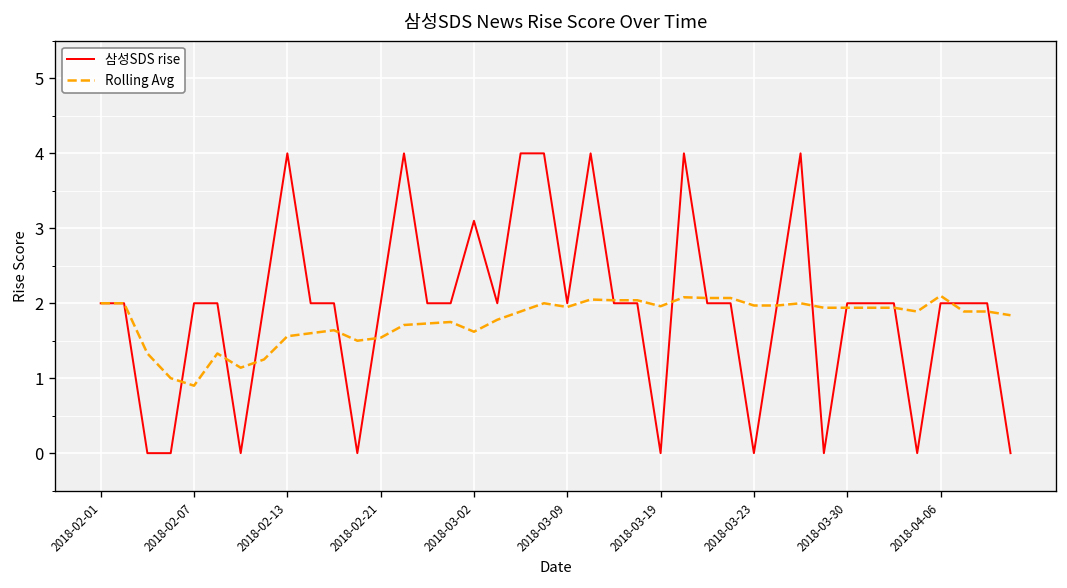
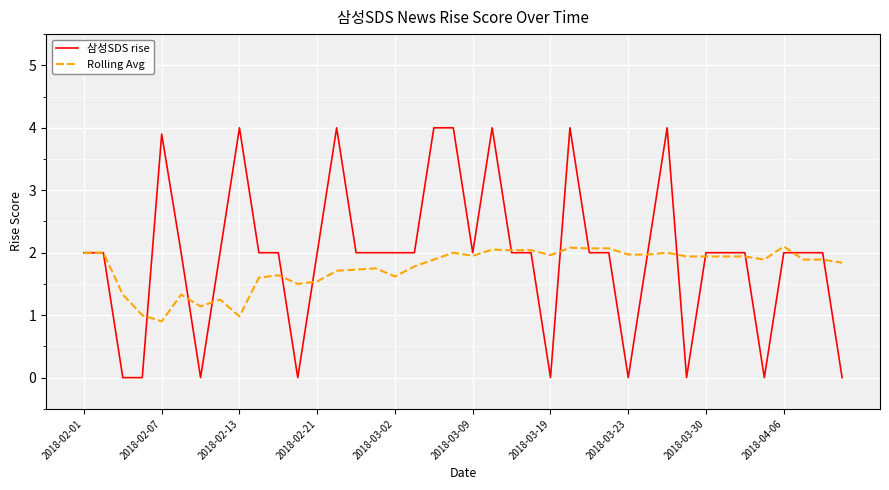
삼성SDS rise, 2018-02-07: 2.0 -> 3.9
Rolling Avg, 2018-02-13: 1.6 -> 1.0
삼성SDS rise, 2018-03-02: 3.1 -> 2.0
